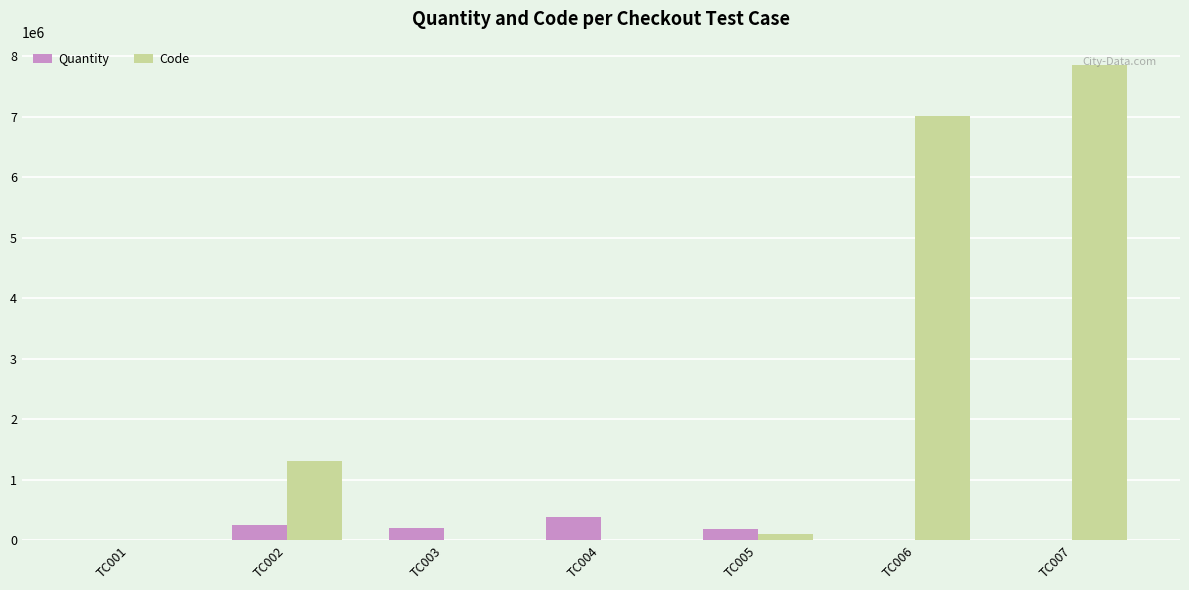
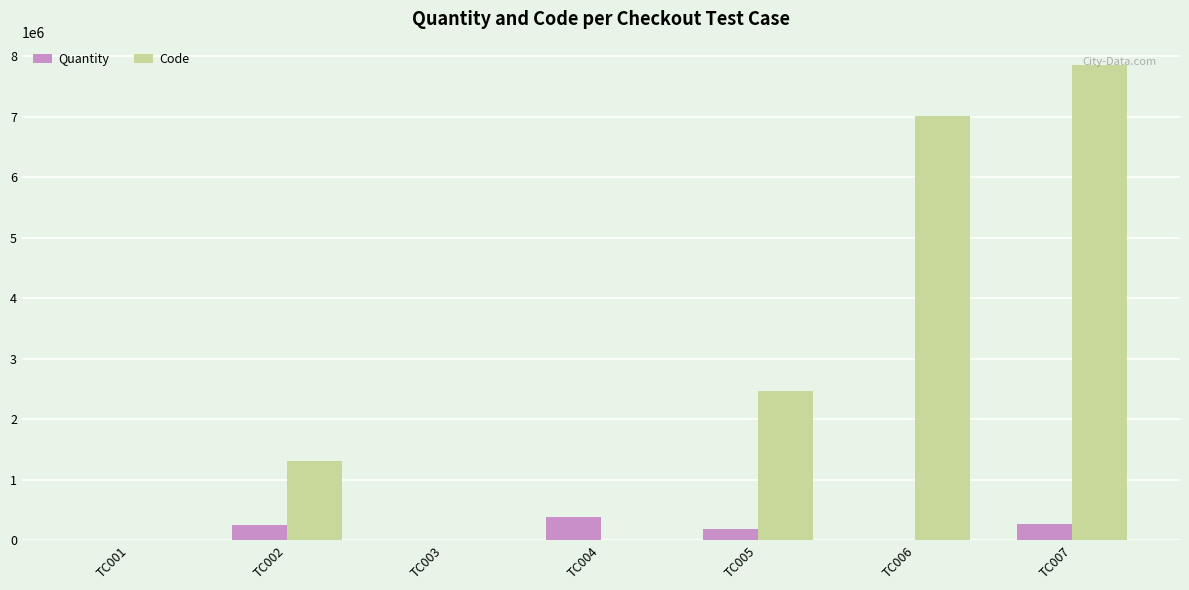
Quantity, TC003: 200000 -> 0
Code, TC005: 100000 -> 2500000
Quantity, TC007: 0 -> 300000
